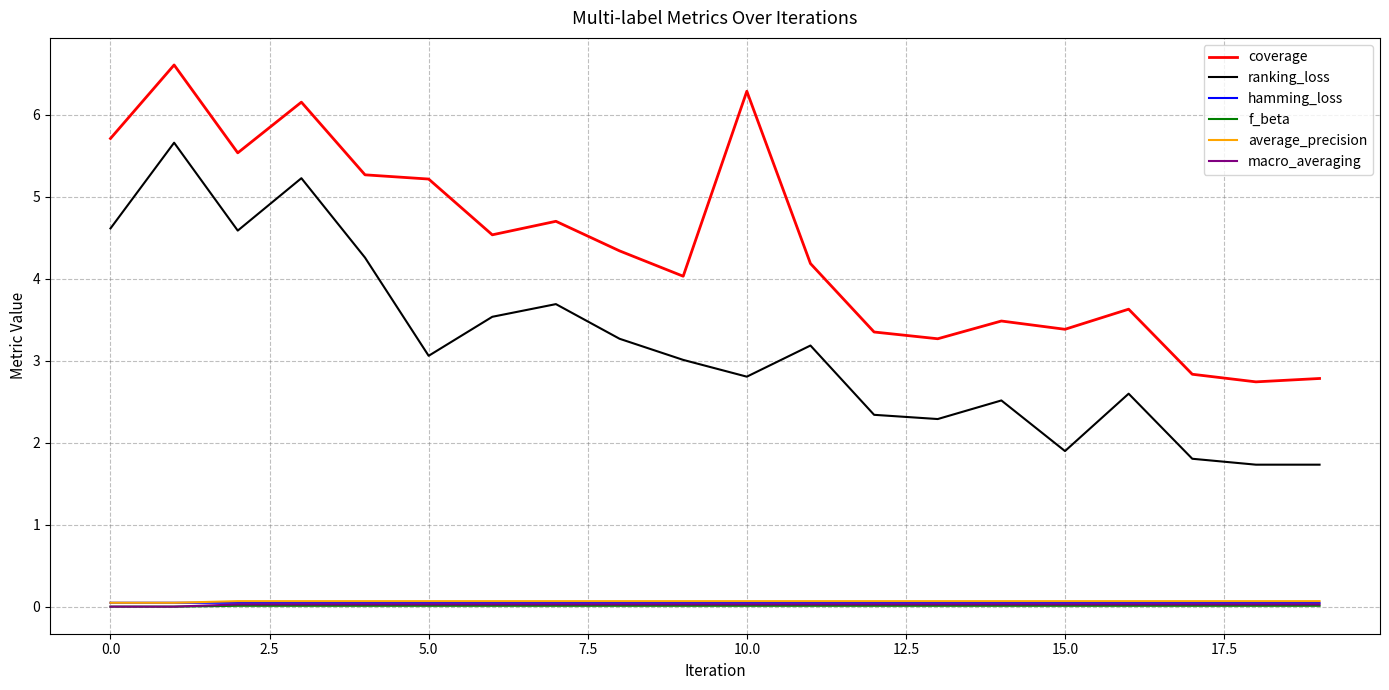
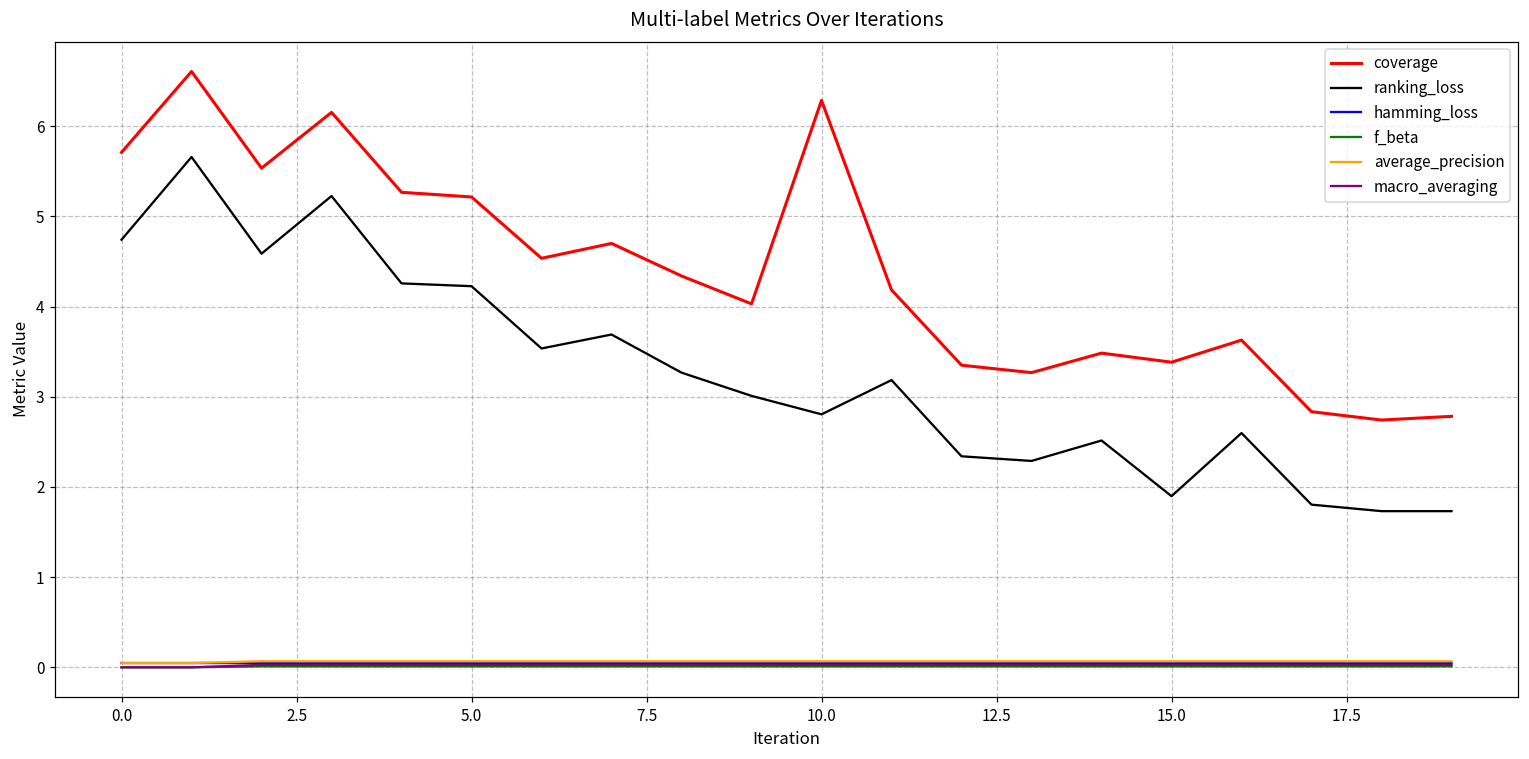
ranking_loss, 0.0: 4.6 -> 4.7
ranking_loss, 5.0: 3.1 -> 4.2
